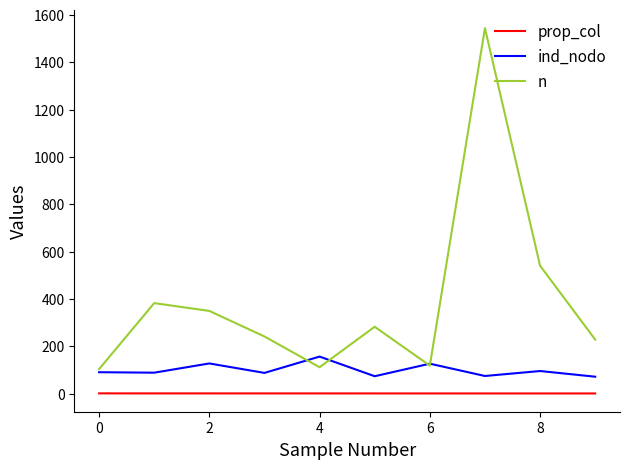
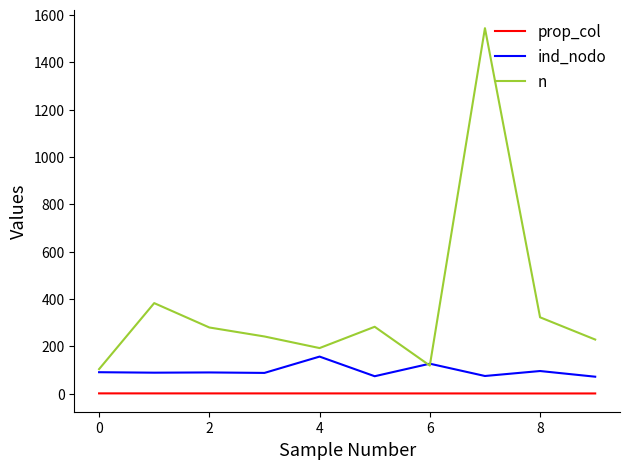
ind_nodo, 2: 130 -> 90
n, 2: 350 -> 280
n, 4: 110 -> 190
n, 8: 540 -> 320
